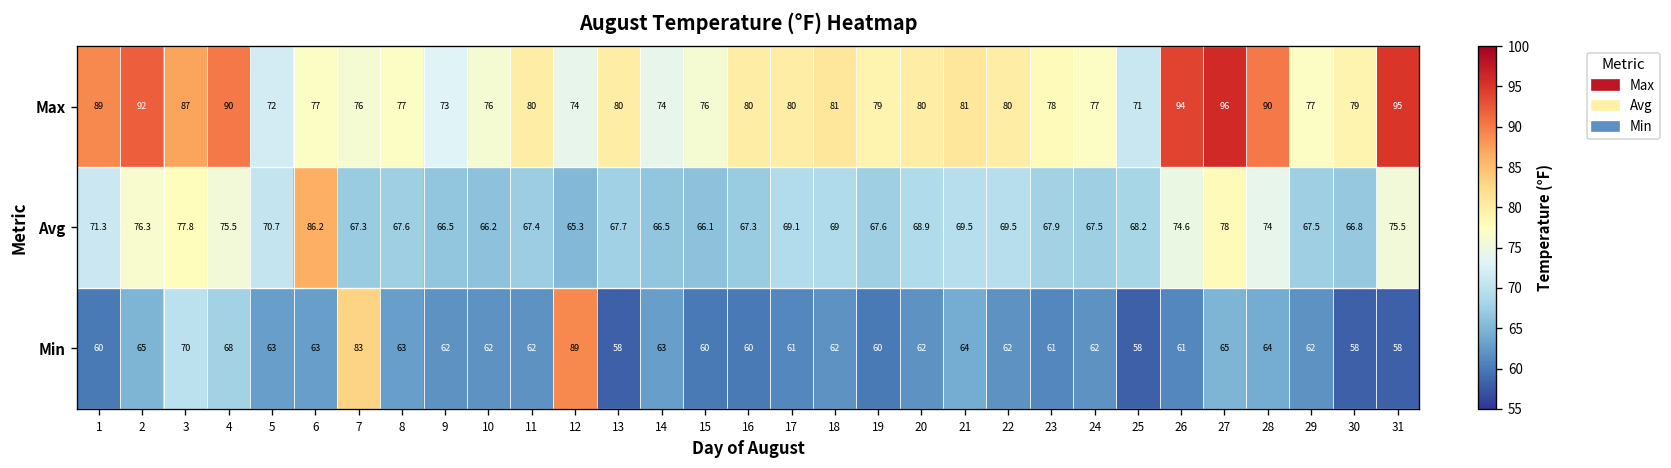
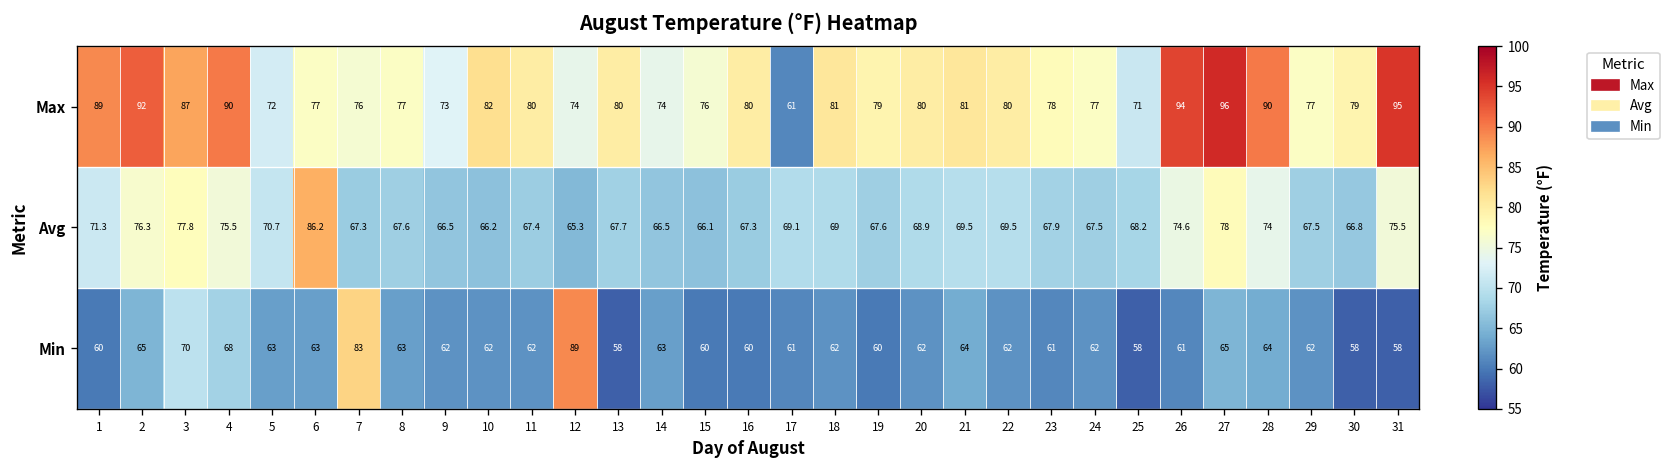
Max, 10: 76 -> 82
Max, 17: 80 -> 61
